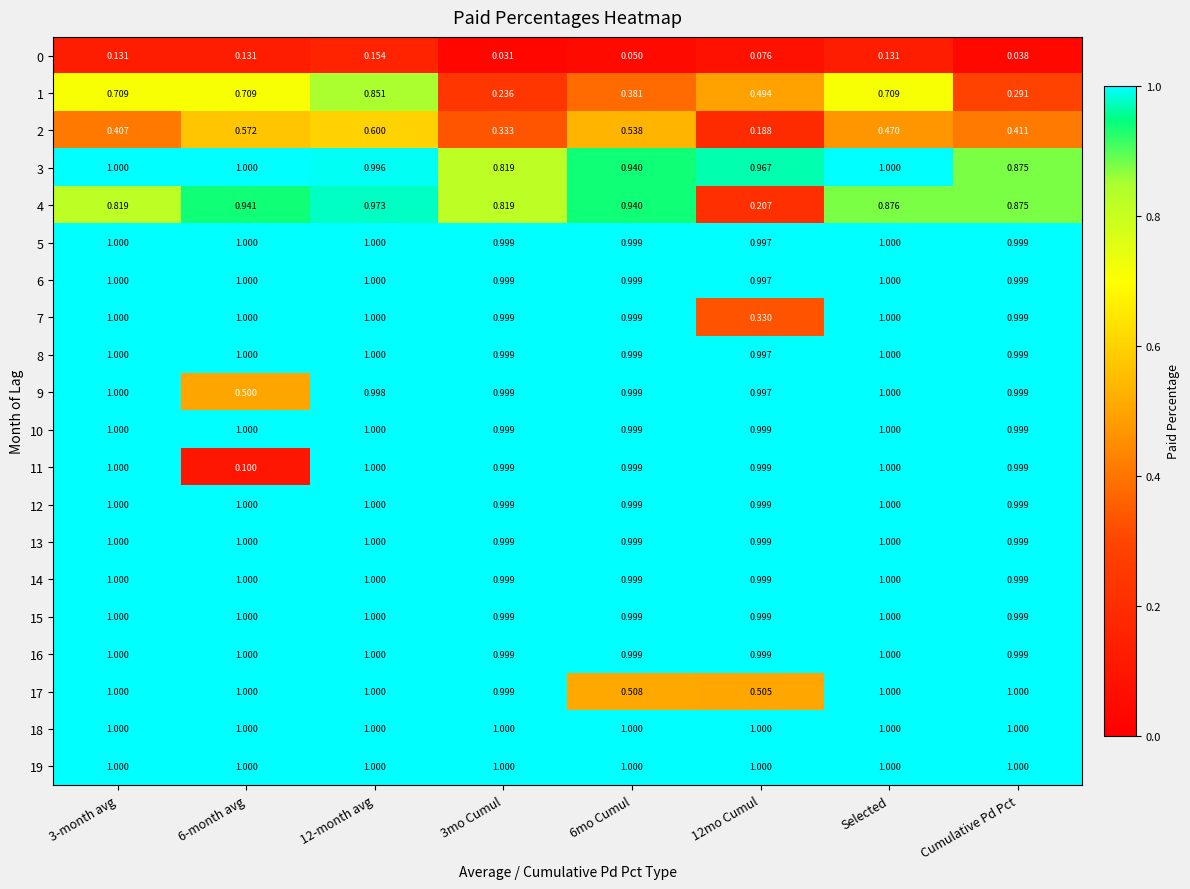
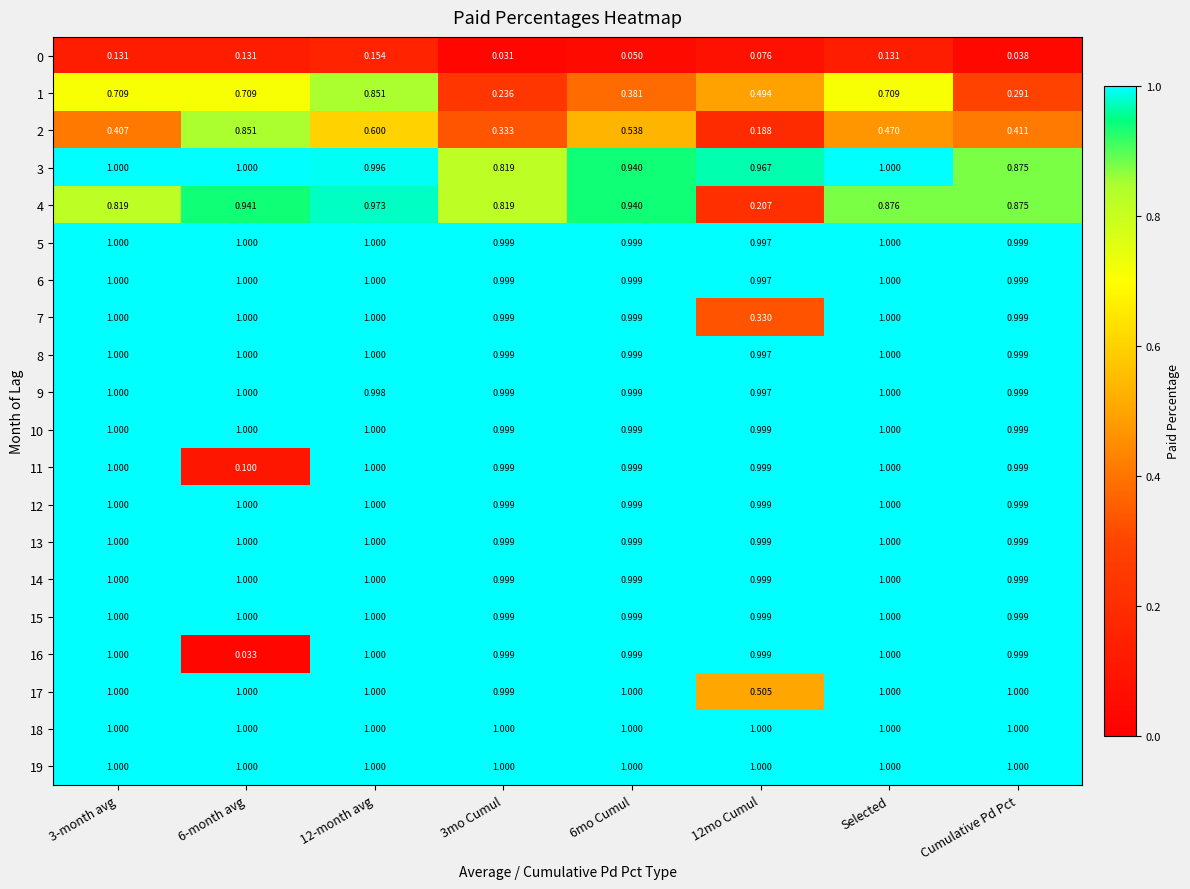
2, 6-month avg: 0.572 -> 0.851
9, 6-month avg: 0.500 -> 1.000
16, 6-month avg: 1.000 -> 0.033
17, 6mo Cumul: 0.508 -> 1.000
